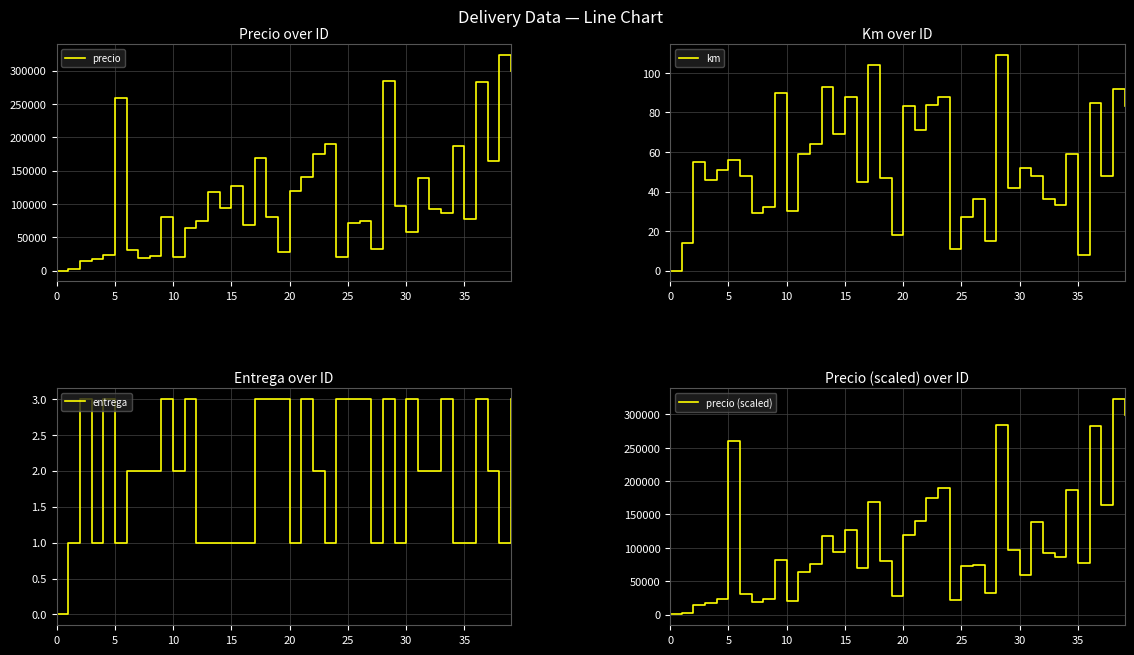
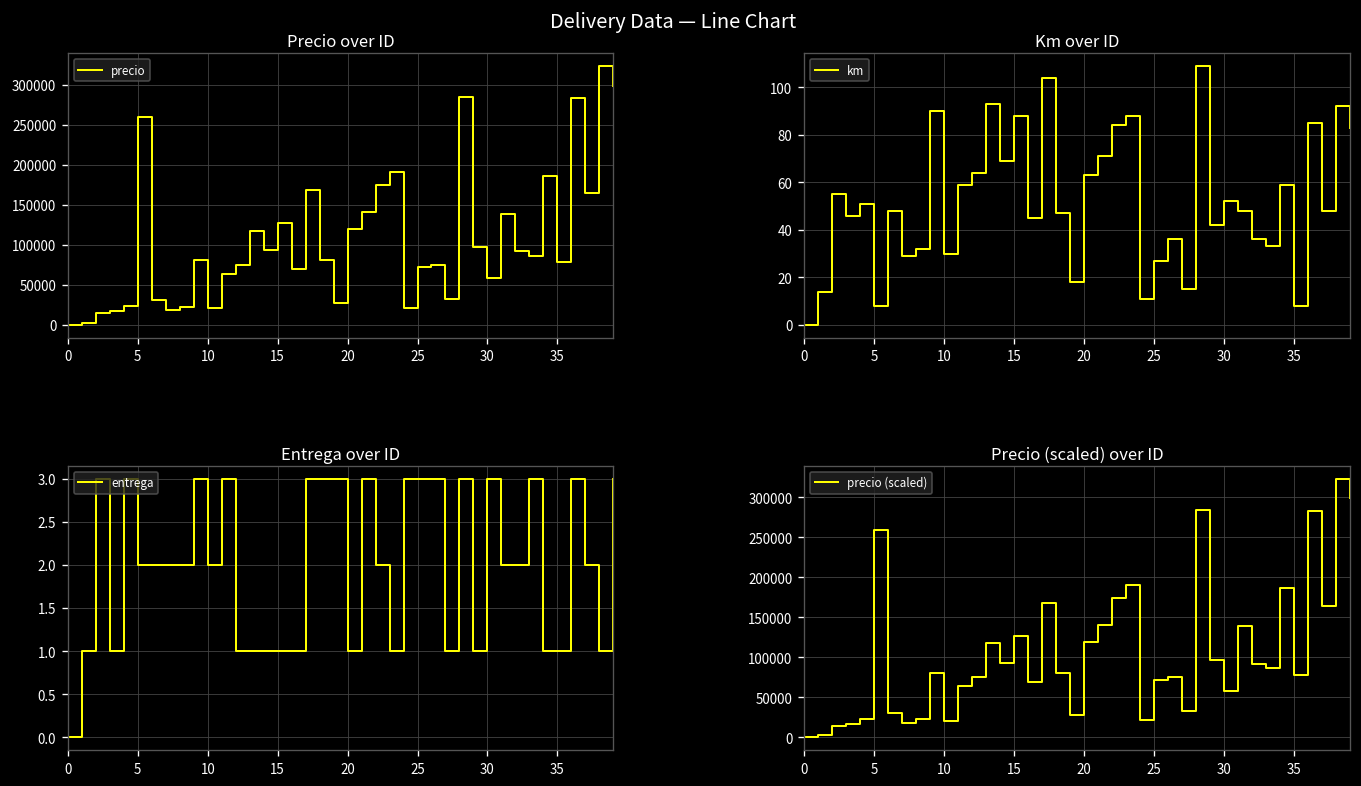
Km over ID, 5: 56 -> 8
Km over ID, 20: 83 -> 63
Entrega over ID, 5: 1 -> 2
